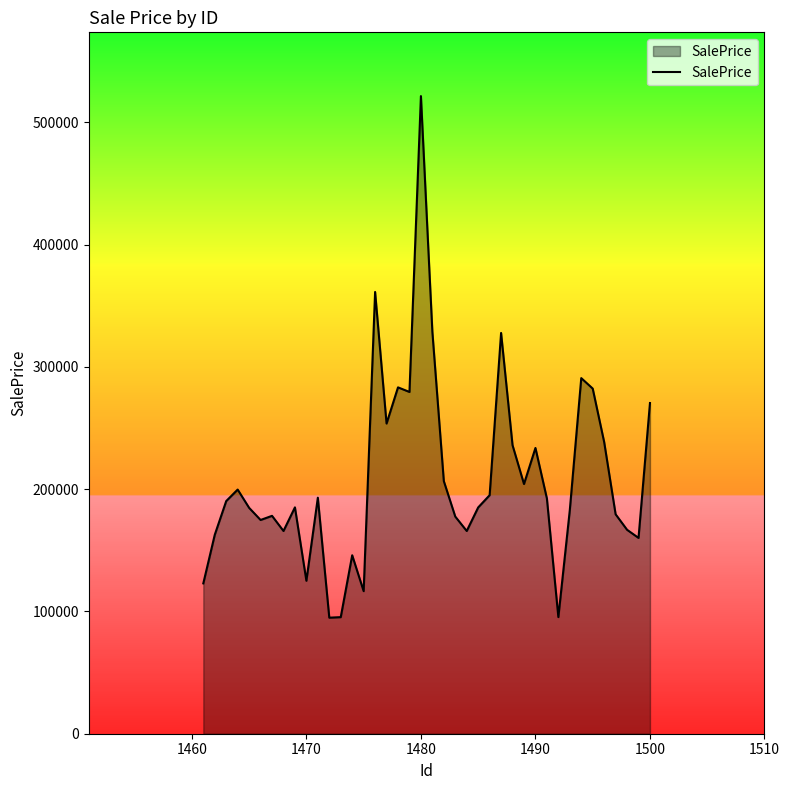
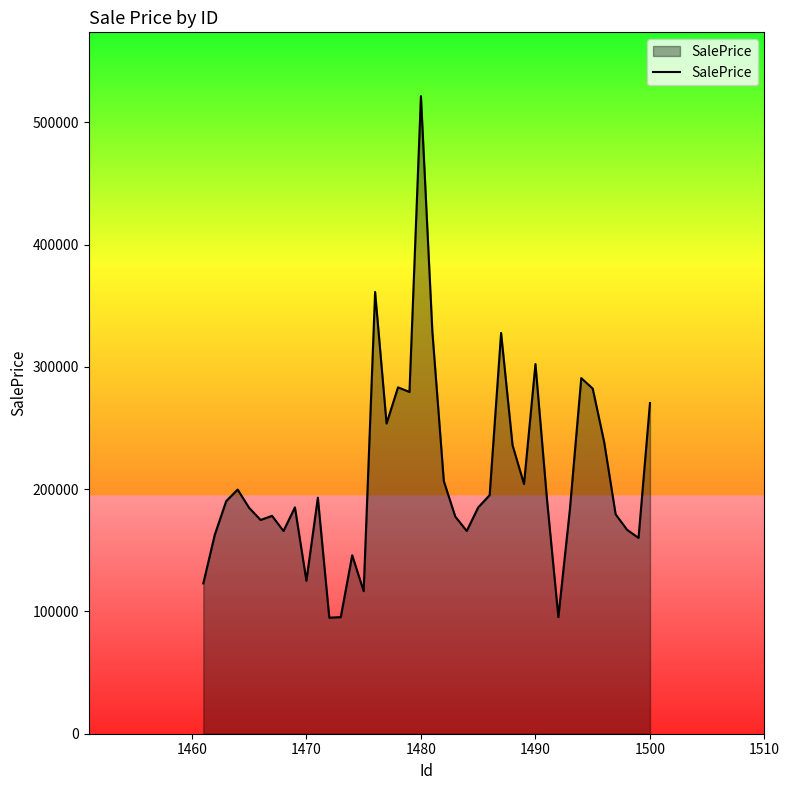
1490: 234000 -> 302000
